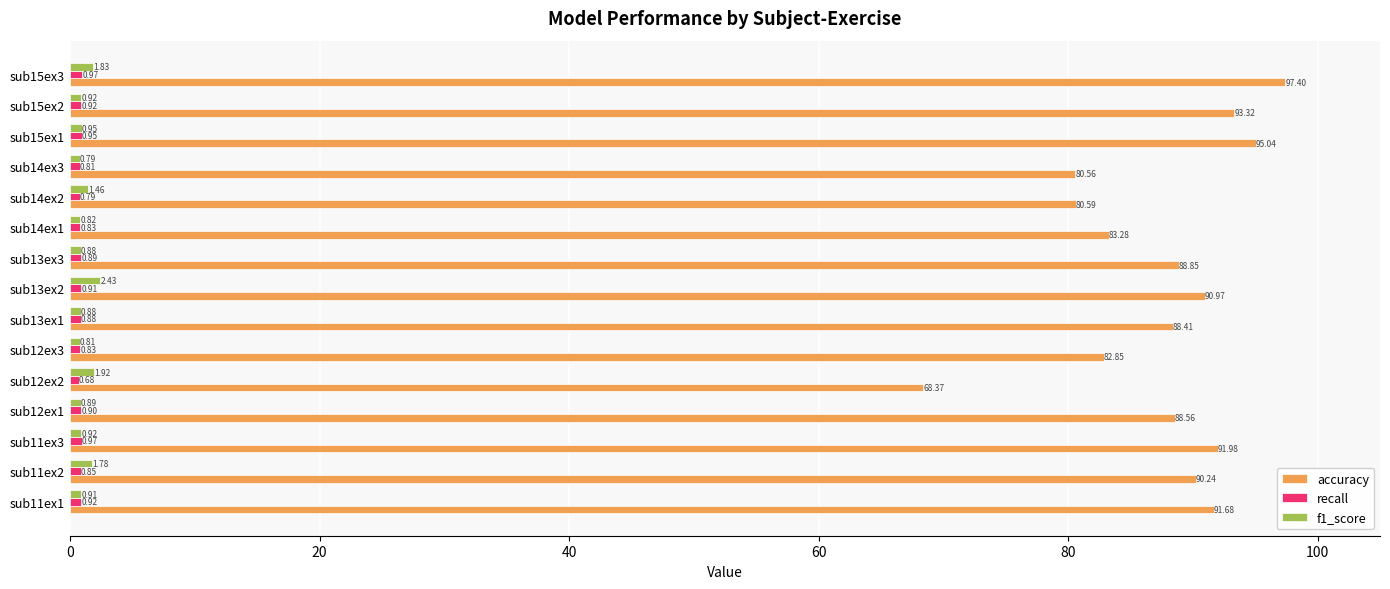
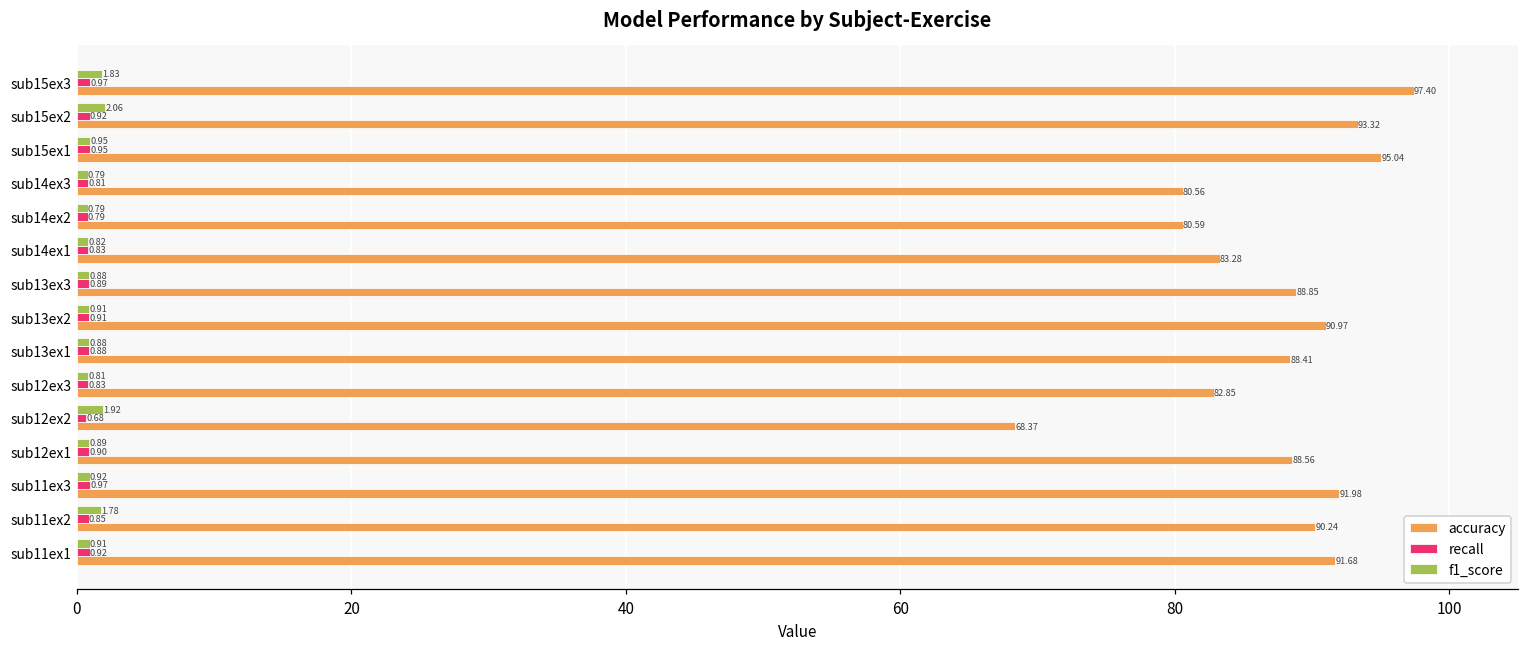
f1_score, sub15ex2: 0.92 -> 2.06
f1_score, sub14ex2: 1.46 -> 0.79
f1_score, sub13ex2: 2.43 -> 0.91
